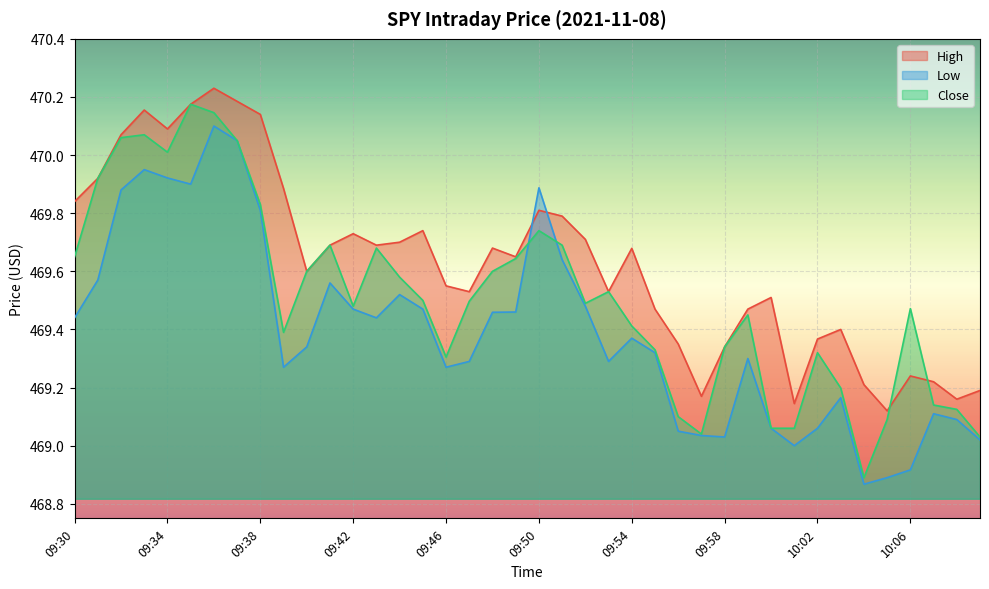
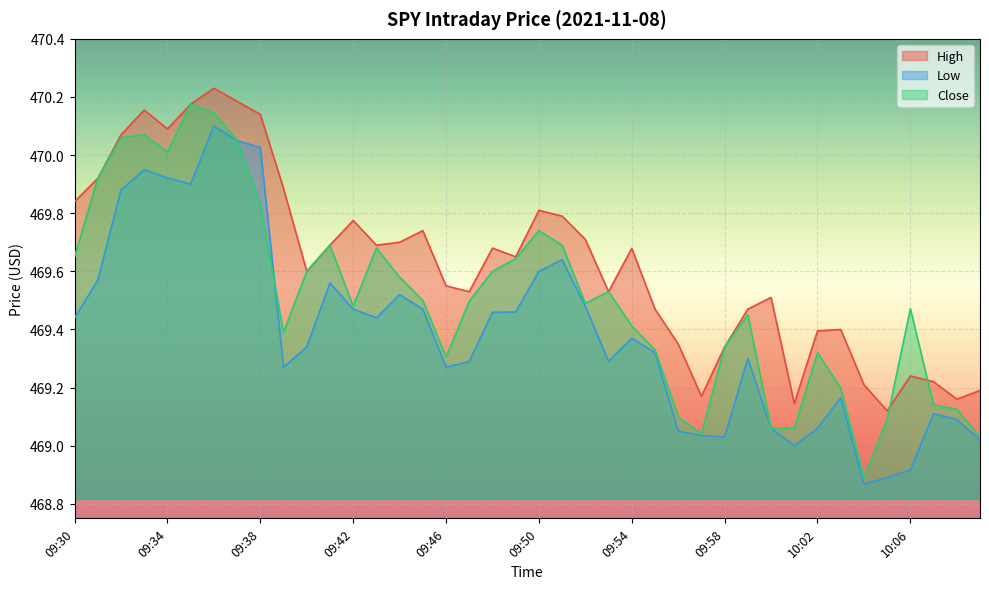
Low, 09:38: 469.81 -> 470.03
High, 09:42: 469.73 -> 469.77
Low, 09:50: 469.89 -> 469.60
High, 10:02: 469.37 -> 469.39
